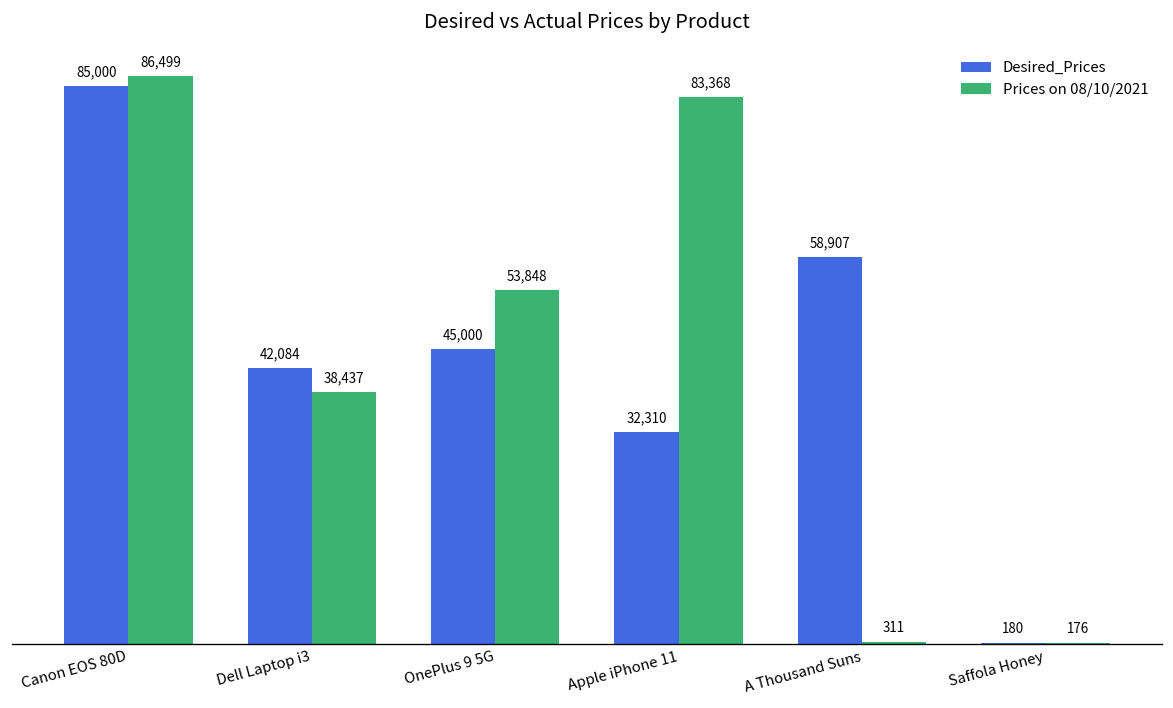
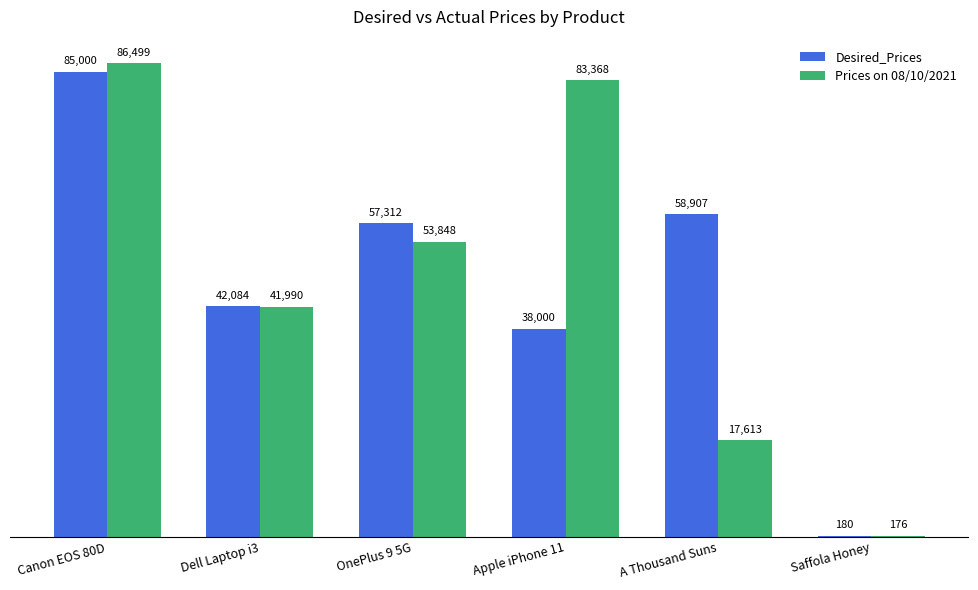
Prices on 08/10/2021, Dell Laptop i3: 38,437 -> 41,990
Desired_Prices, OnePlus 9 5G: 45,000 -> 57,312
Desired_Prices, Apple iPhone 11: 32,310 -> 38,000
Prices on 08/10/2021, A Thousand Suns: 311 -> 17,613
